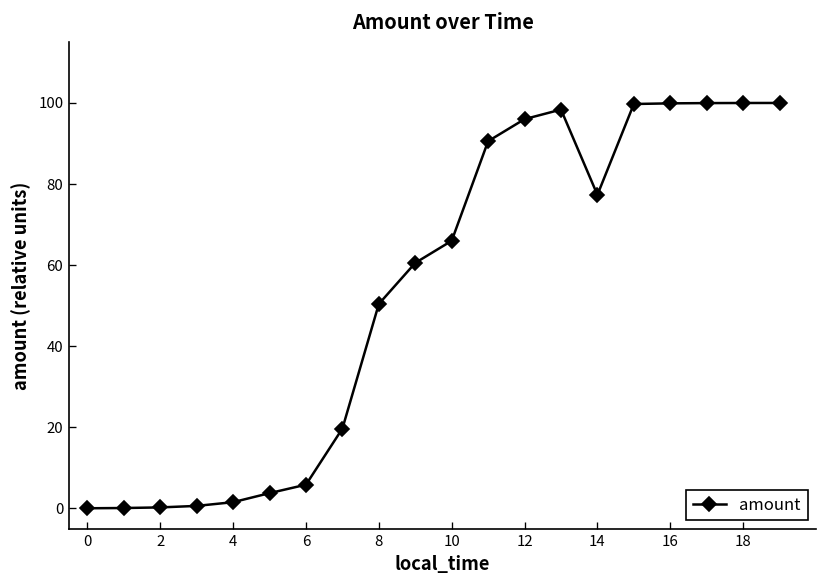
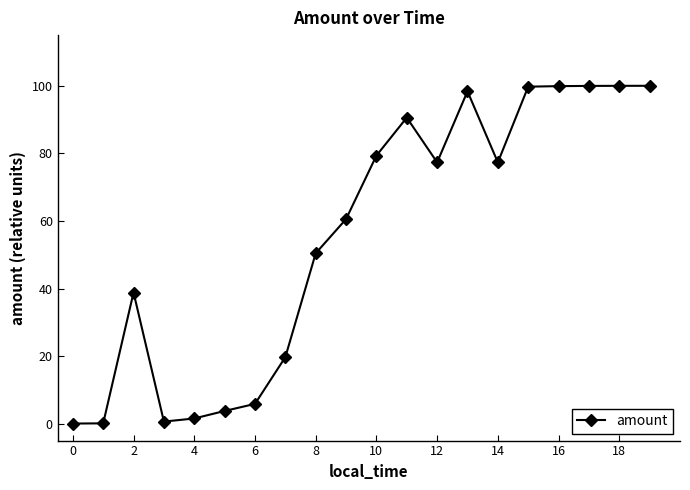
2: 0 -> 39
10: 66 -> 79
12: 96 -> 77
